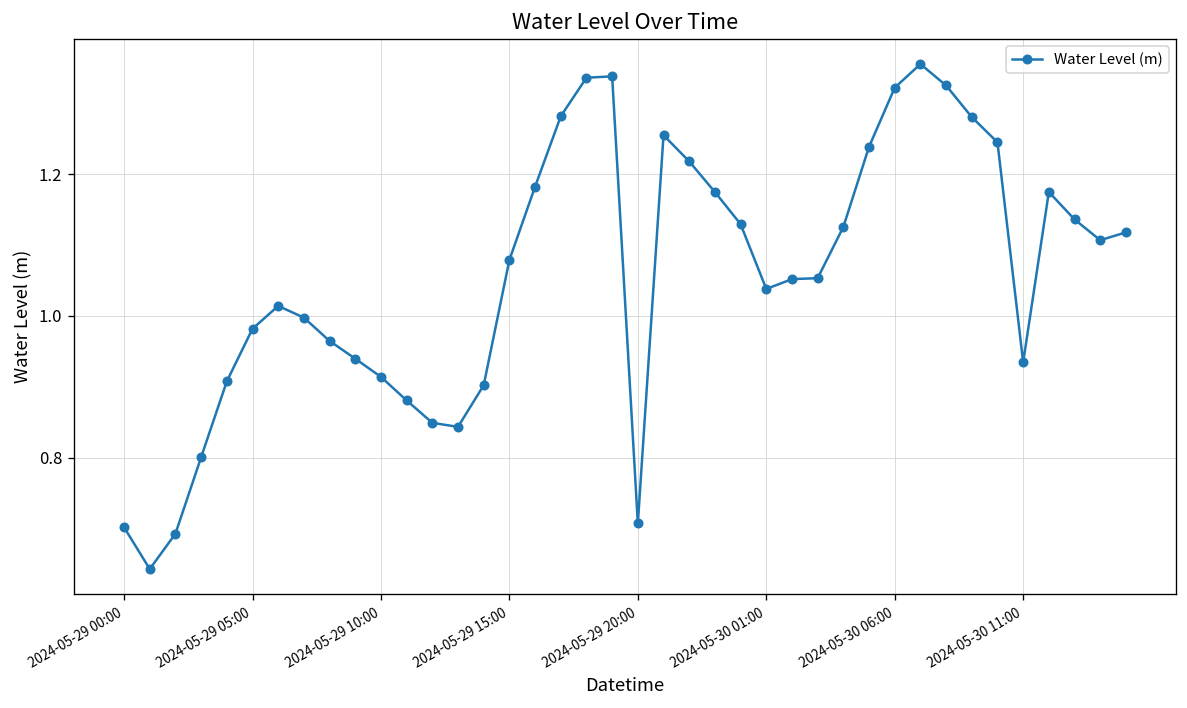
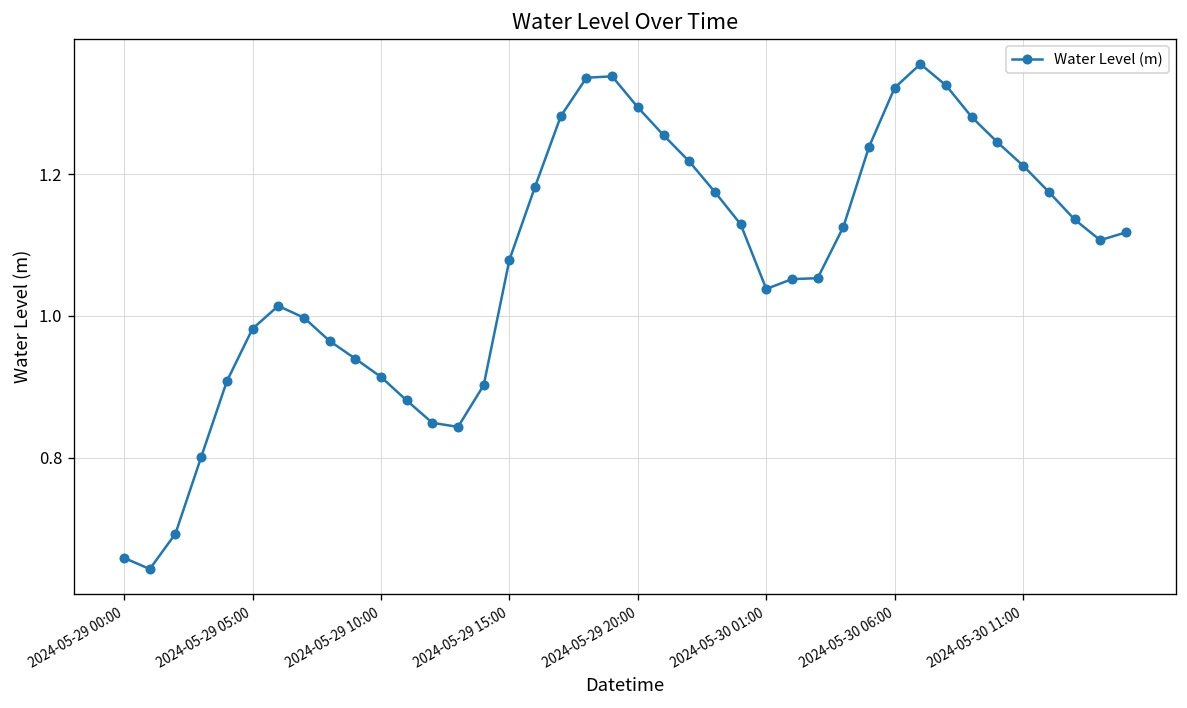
2024-05-29 00:00: 0.70 -> 0.66
2024-05-29 20:00: 0.71 -> 1.29
2024-05-30 11:00: 0.93 -> 1.21
